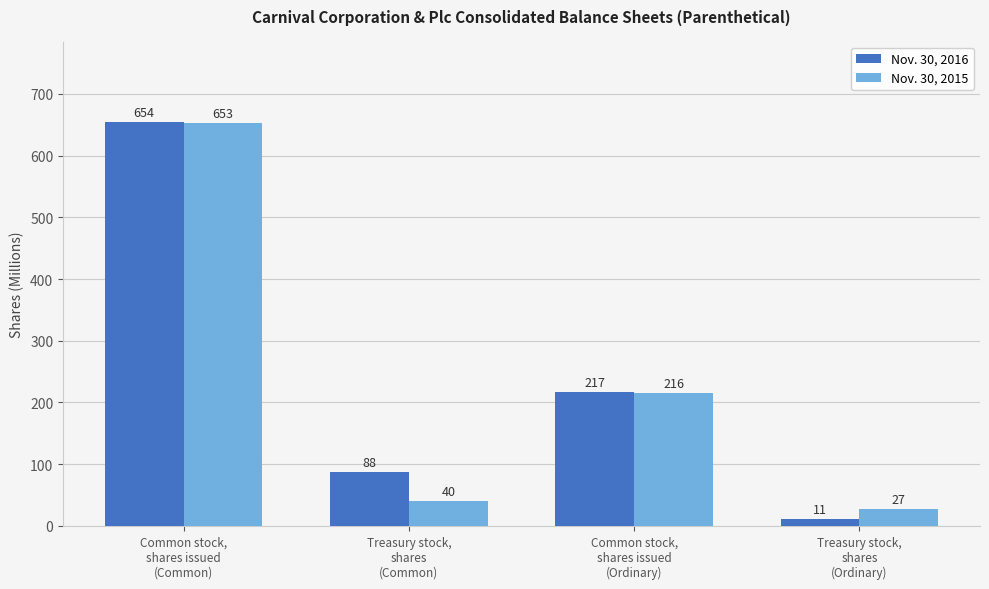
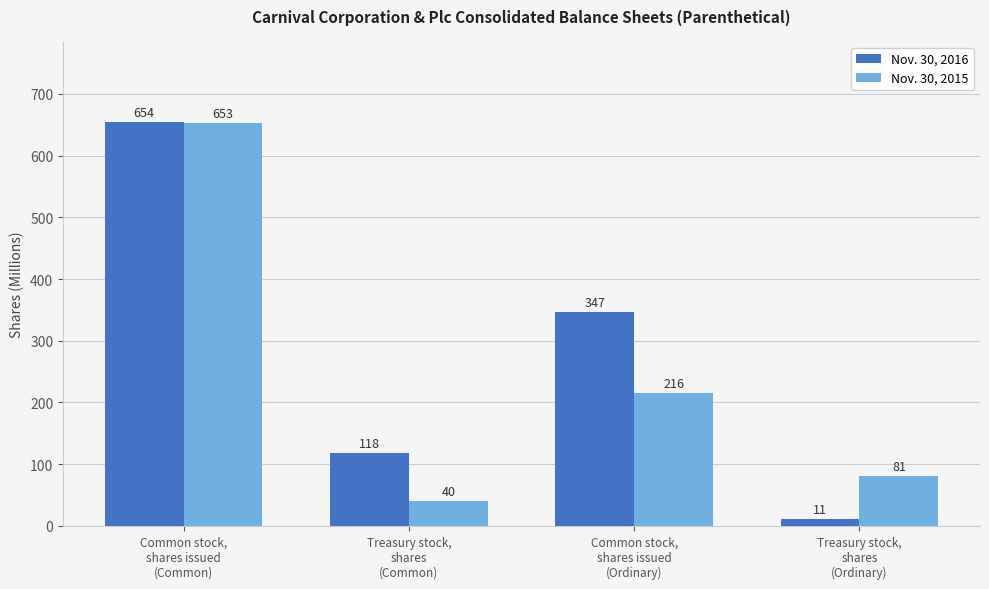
Nov. 30, 2016, Treasury stock, shares (Common): 88 -> 118
Nov. 30, 2016, Common stock, shares issued (Ordinary): 217 -> 347
Nov. 30, 2015, Treasury stock, shares (Ordinary): 27 -> 81
